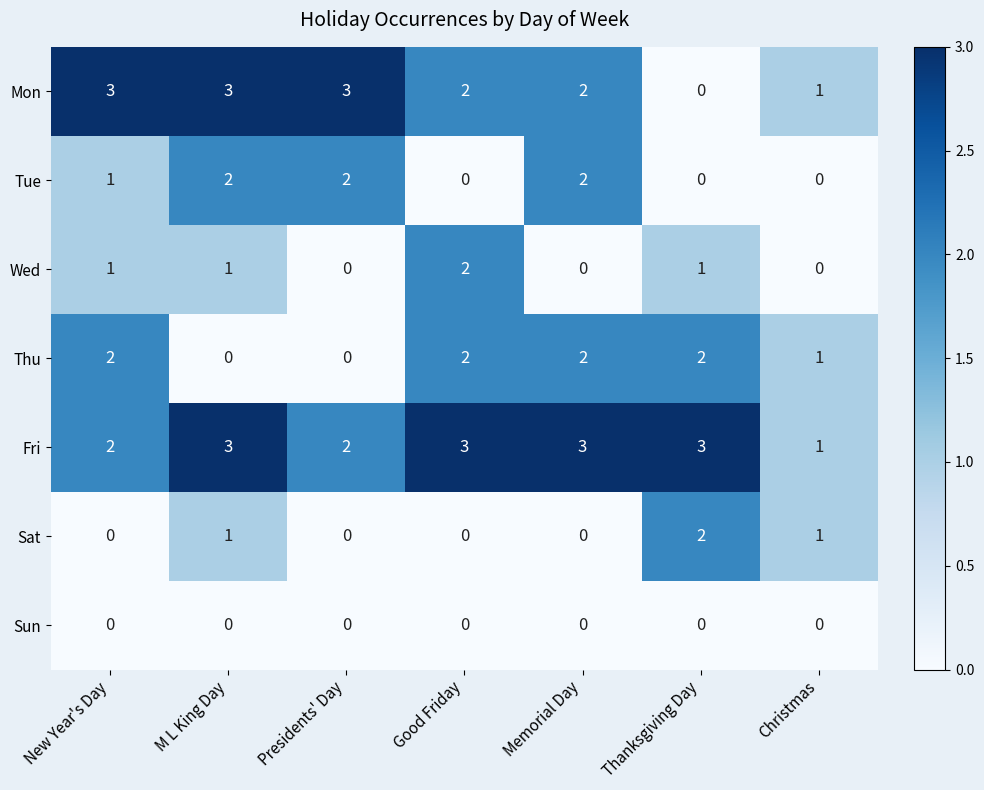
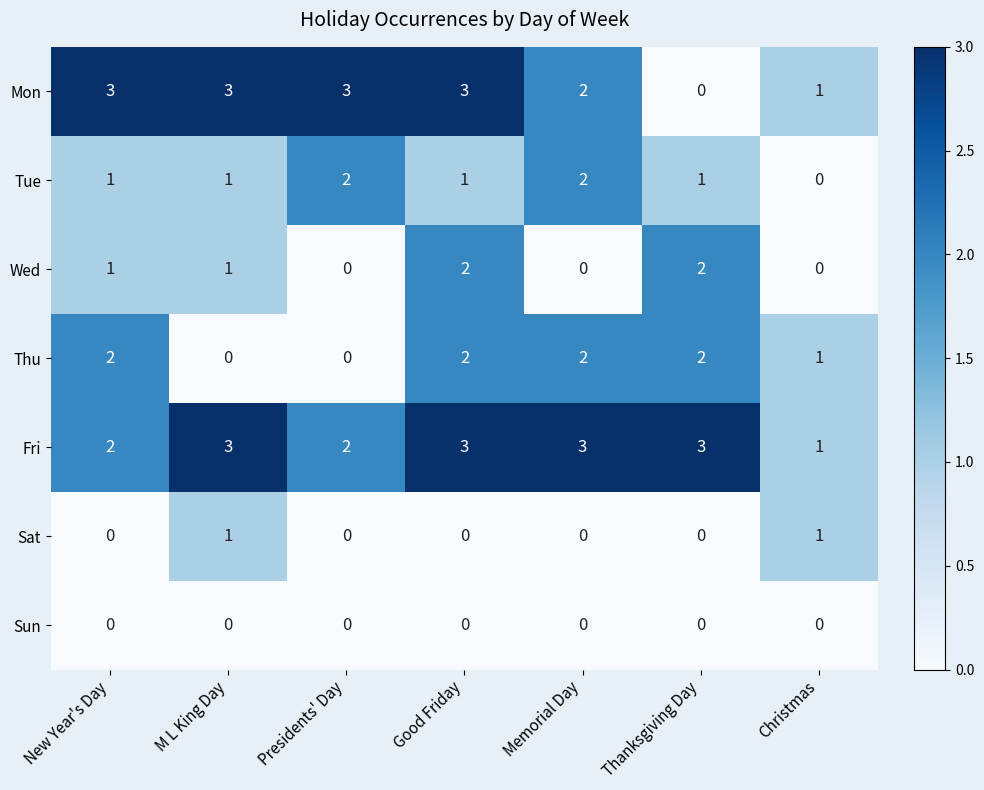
Mon, Good Friday: 2 -> 3
Tue, M L King Day: 2 -> 1
Tue, Good Friday: 0 -> 1
Tue, Thanksgiving Day: 0 -> 1
Wed, Thanksgiving Day: 1 -> 2
Sat, Thanksgiving Day: 2 -> 0
